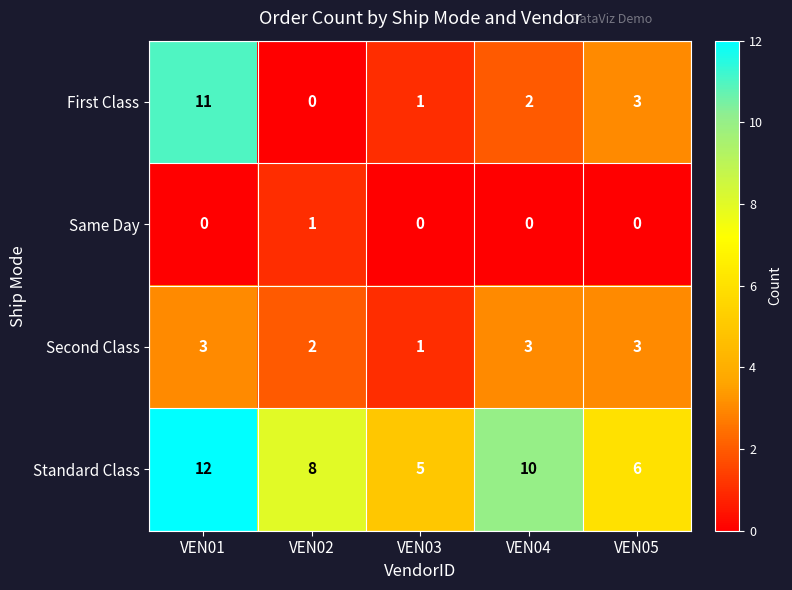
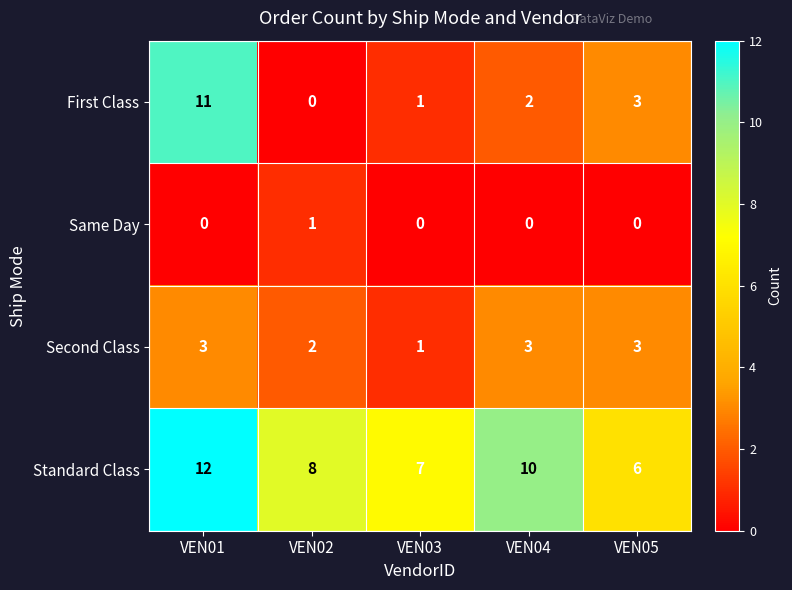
Standard Class, VEN03: 5 -> 7
